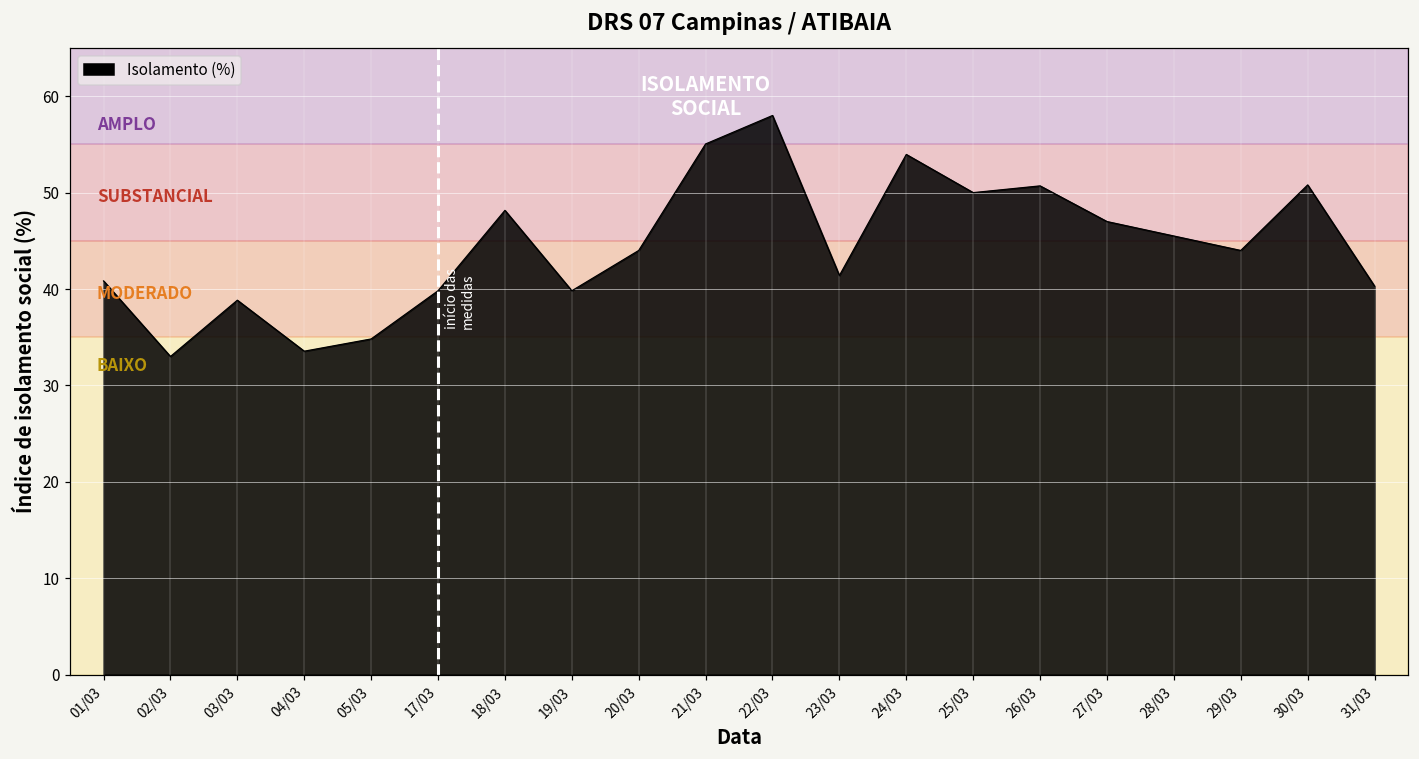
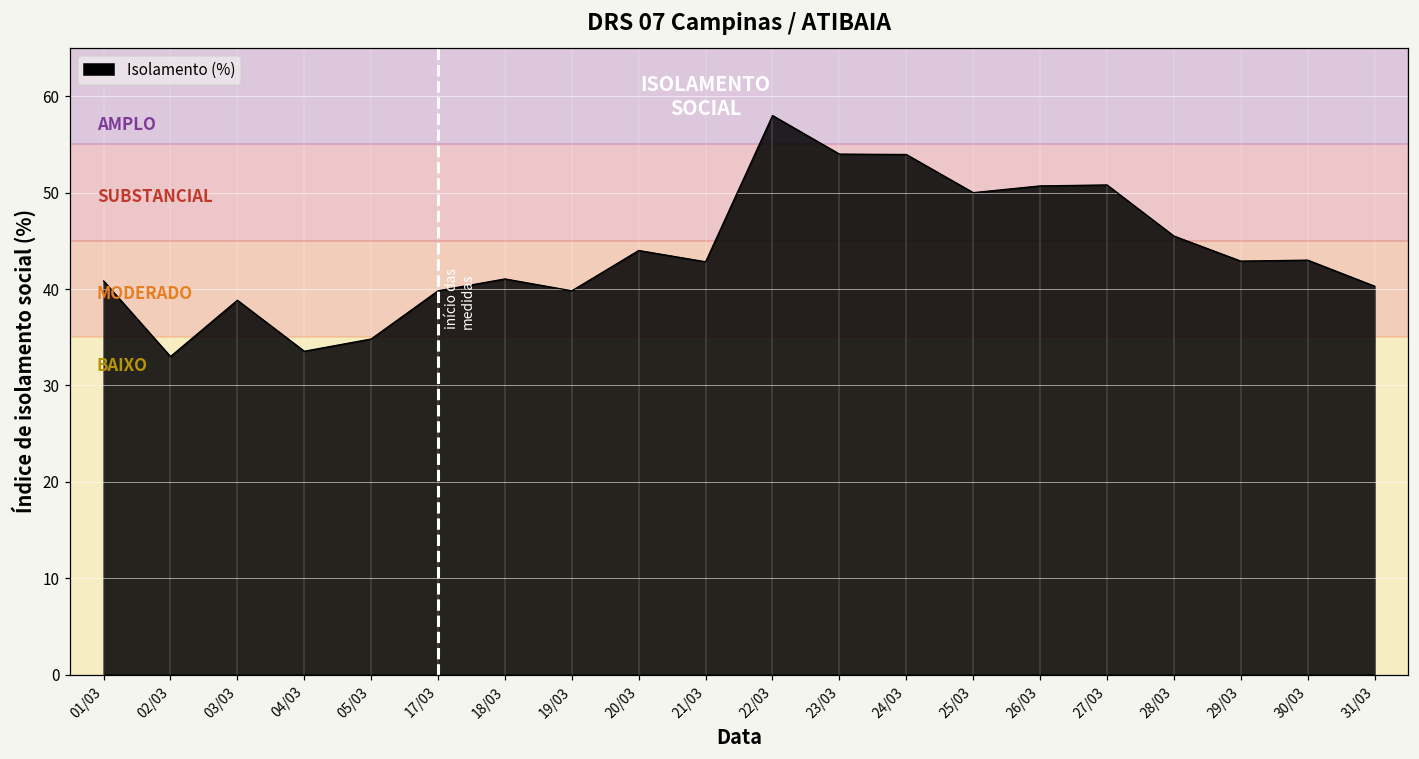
18/03: 48 -> 41
21/03: 55 -> 43
23/03: 41 -> 54
27/03: 47 -> 51
29/03: 44 -> 43
30/03: 51 -> 43
